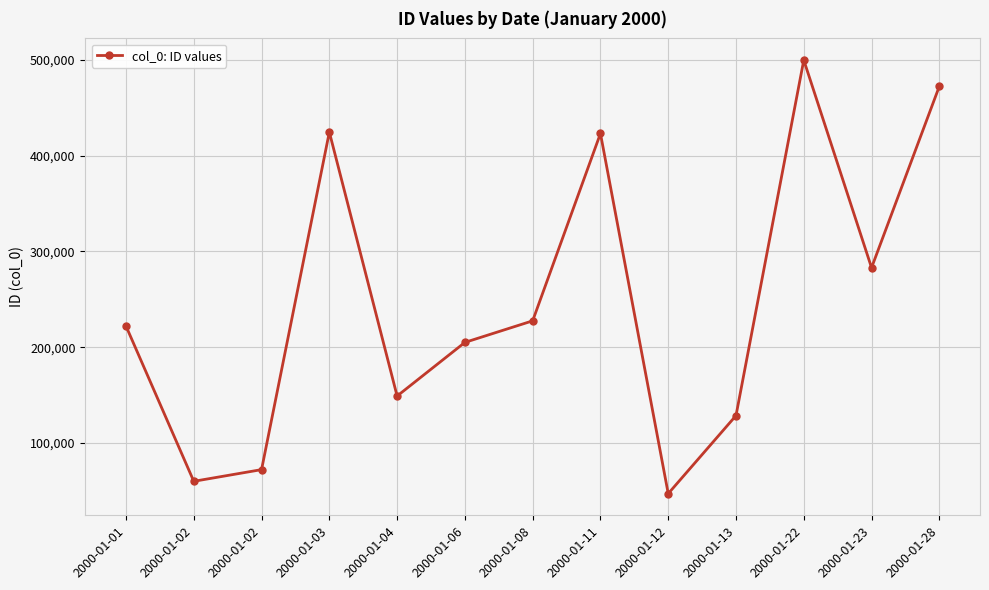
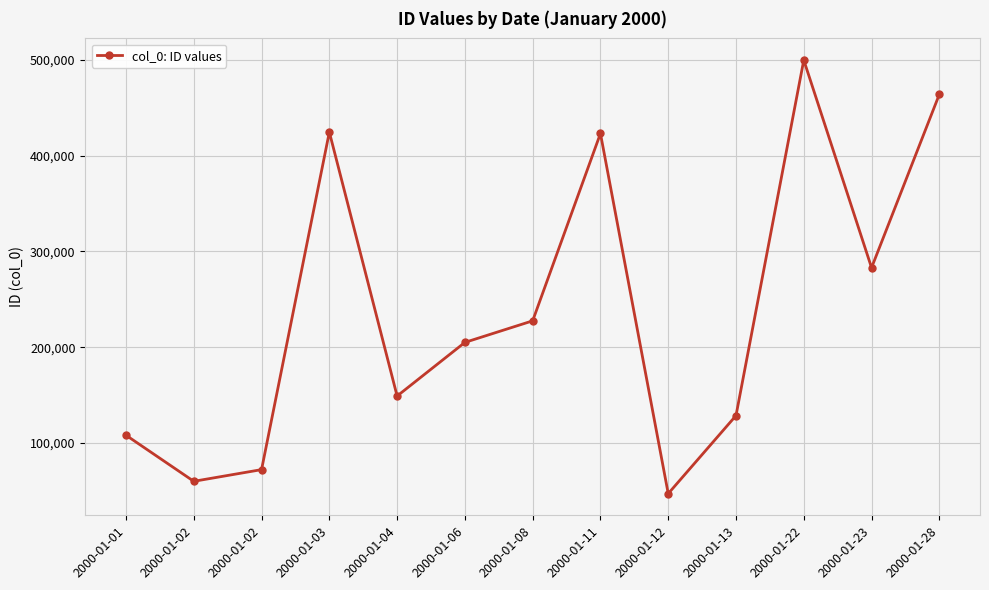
2000-01-01: 220,000 -> 110,000
2000-01-28: 470,000 -> 460,000
